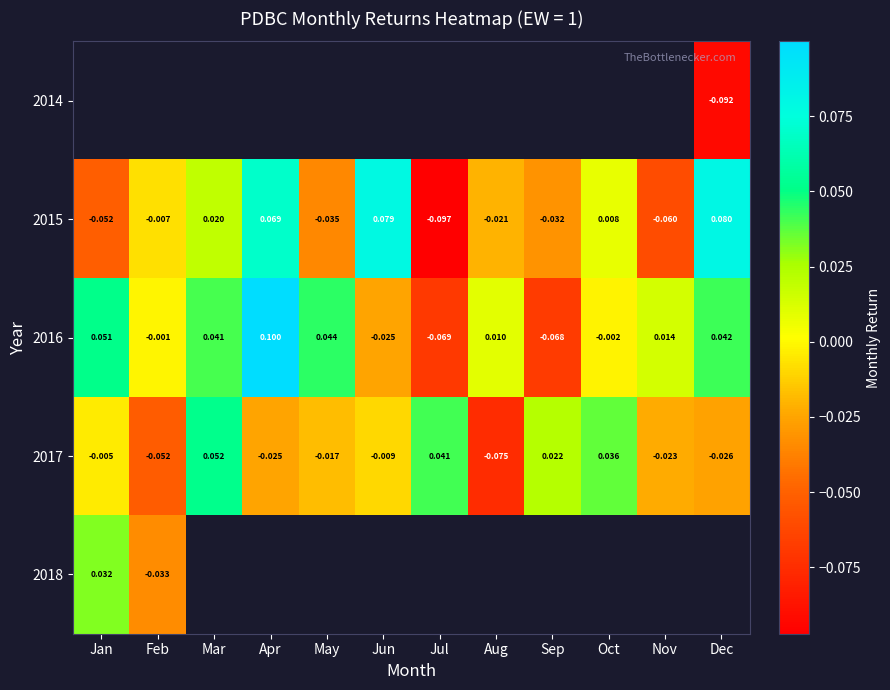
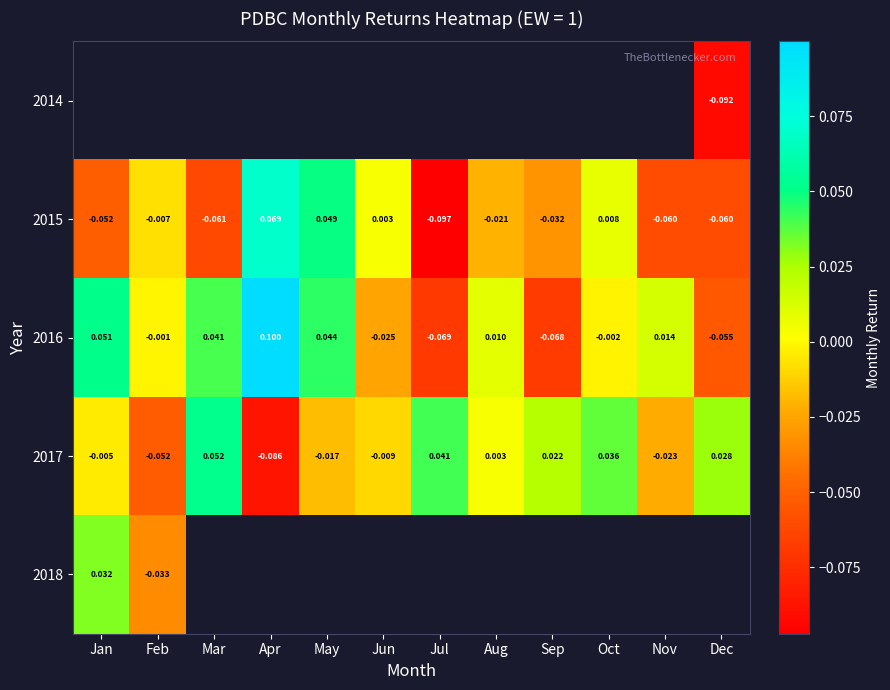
2015, Mar: 0.020 -> -0.061
2015, May: -0.035 -> 0.049
2015, Jun: 0.079 -> 0.003
2015, Dec: 0.080 -> -0.060
2016, Dec: 0.042 -> -0.055
2017, Apr: -0.025 -> -0.086
2017, Aug: -0.075 -> 0.003
2017, Dec: -0.026 -> 0.028
